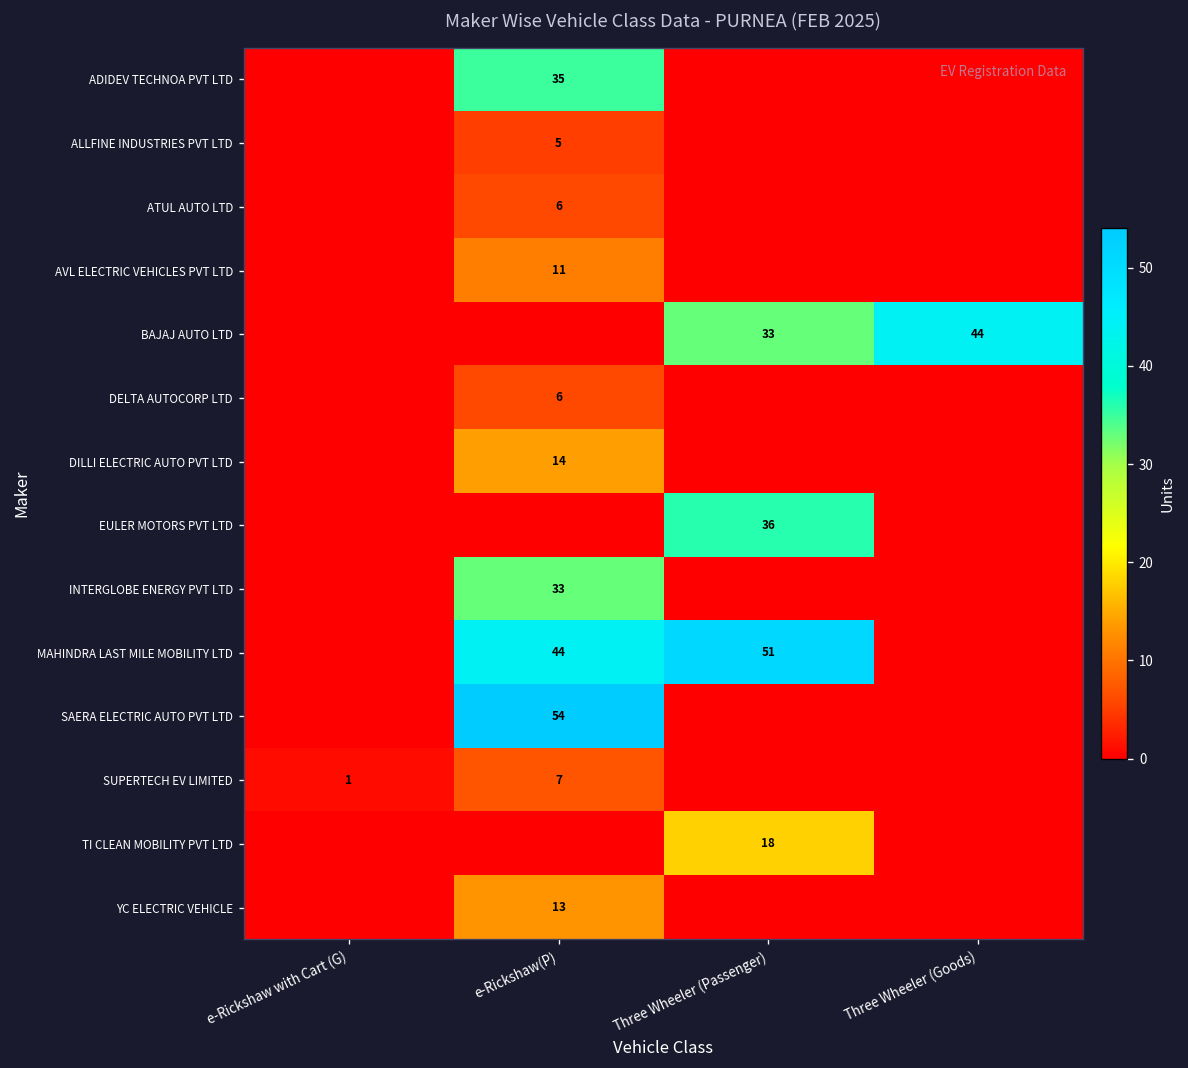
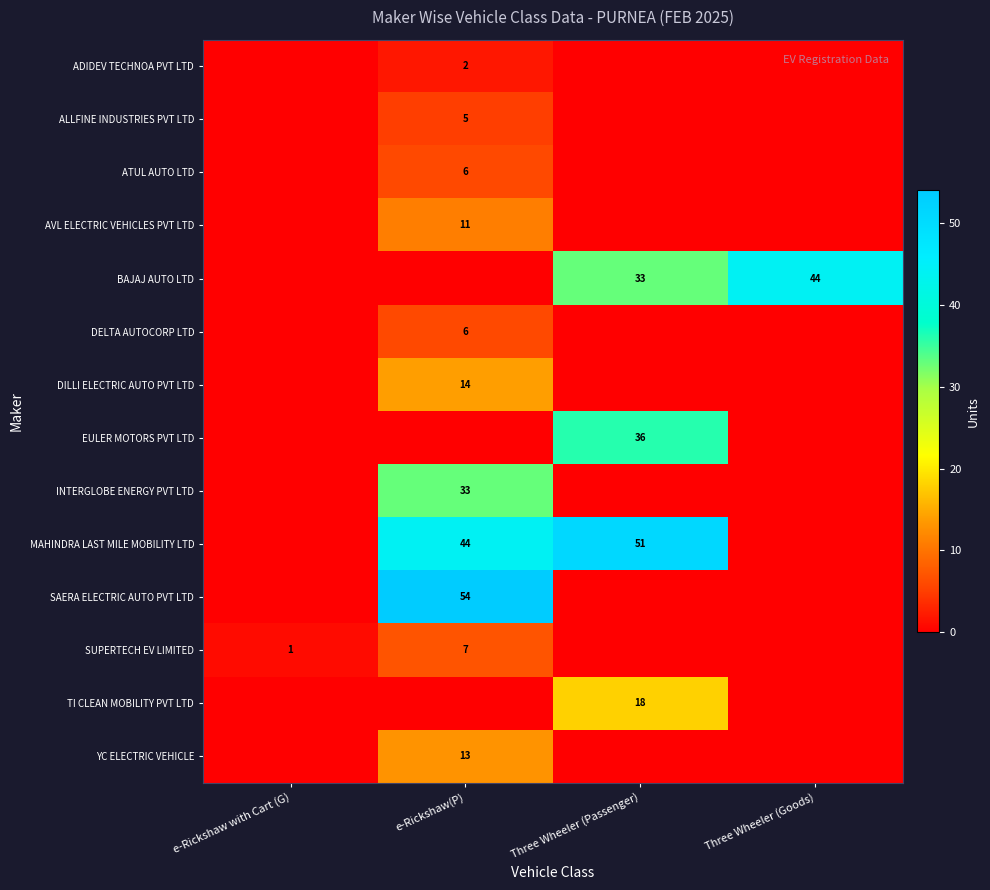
ADIDEV TECHNOA PVT LTD, e-Rickshaw(P): 35 -> 2
